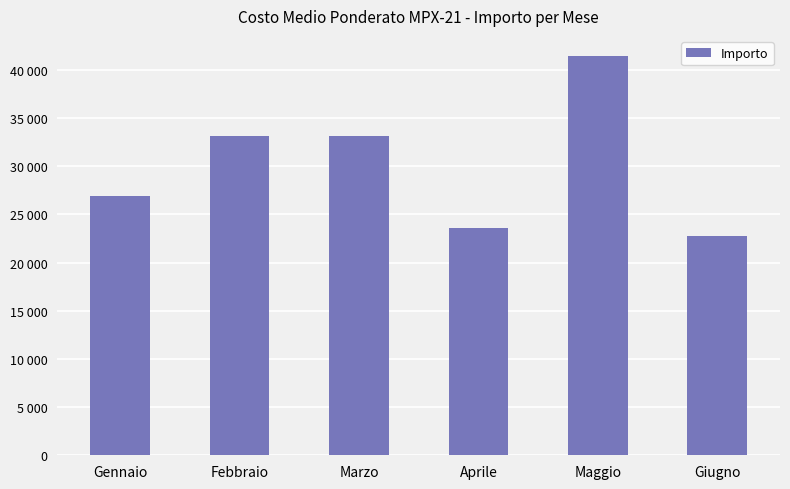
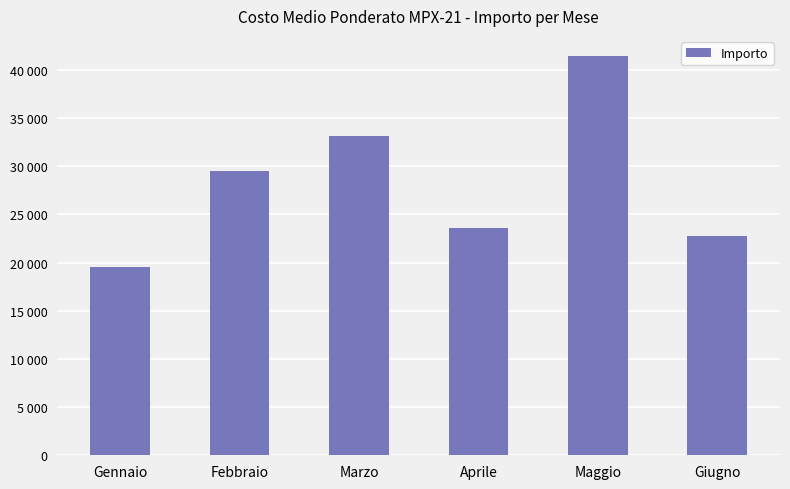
Gennaio: 27000 -> 20000
Febbraio: 33000 -> 29000
